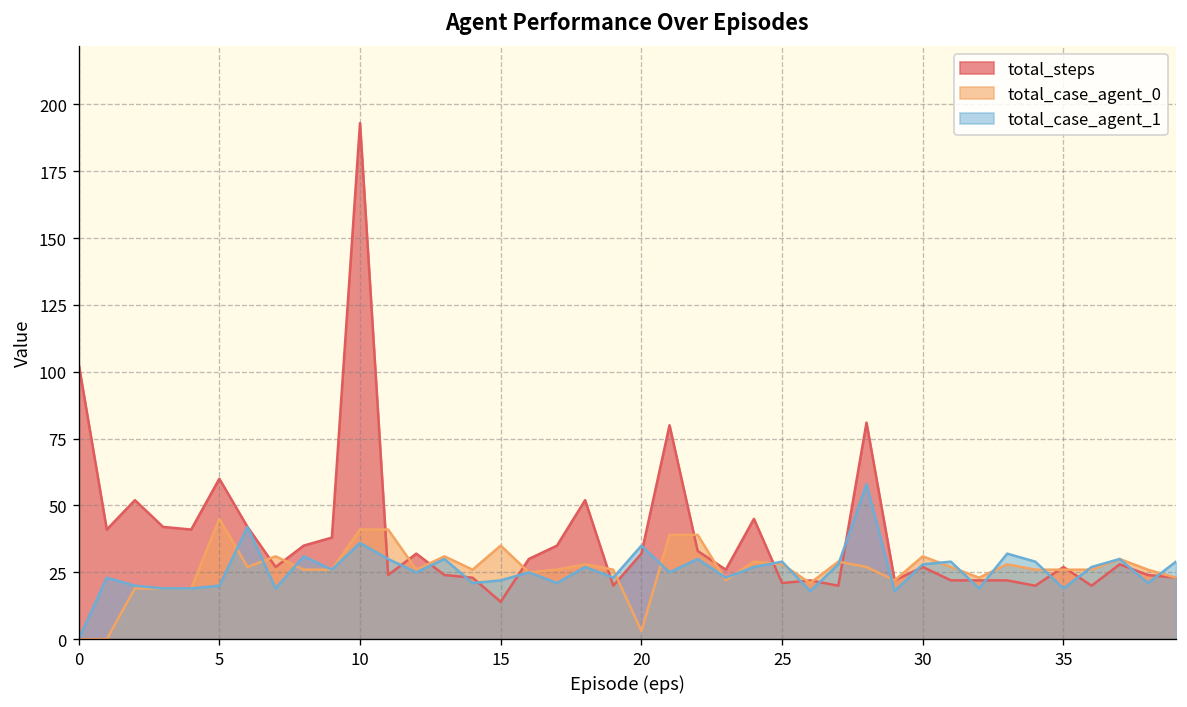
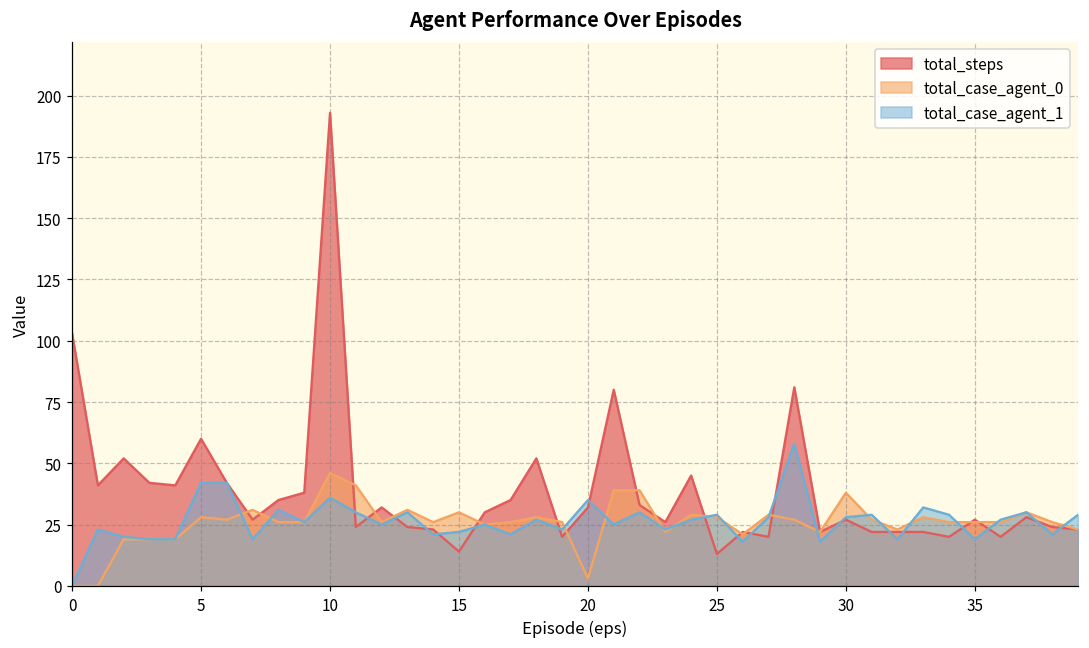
total_case_agent_0, 5: 45 -> 28
total_case_agent_1, 5: 20 -> 42
total_case_agent_0, 10: 41 -> 46
total_case_agent_0, 15: 35 -> 30
total_steps, 25: 21 -> 13
total_case_agent_0, 30: 31 -> 38
